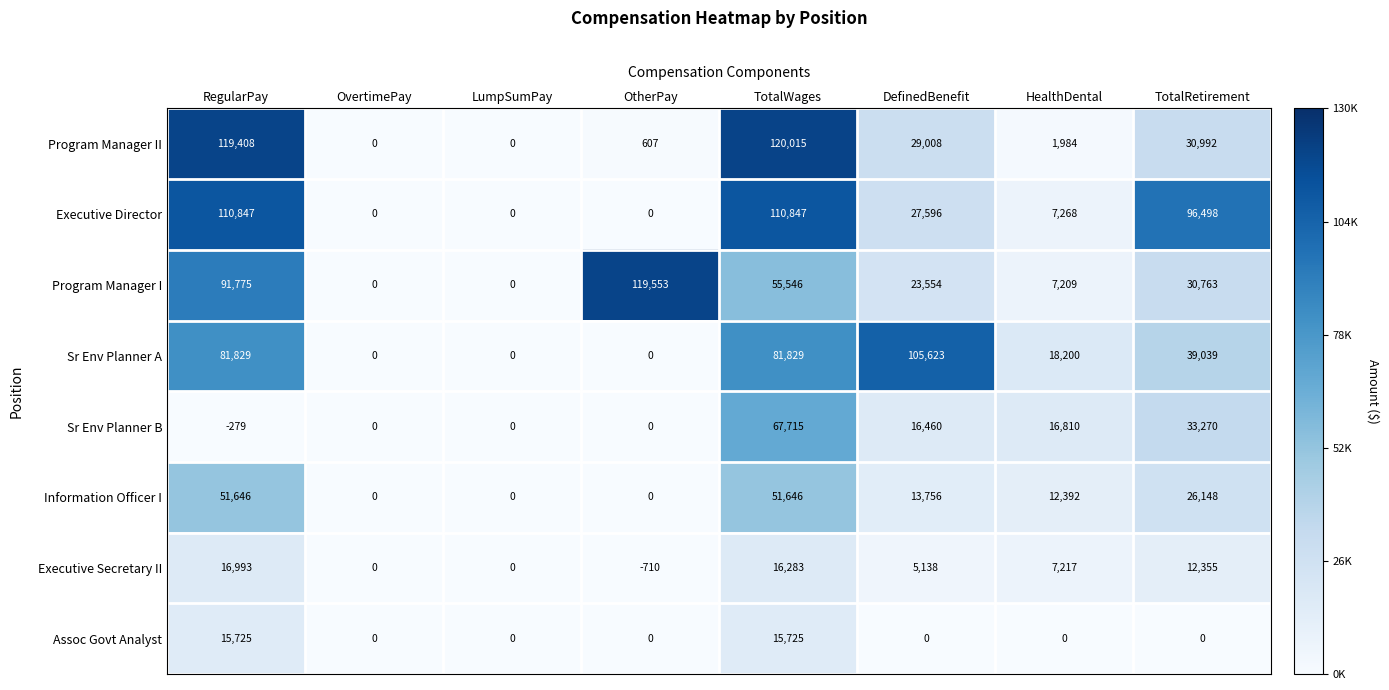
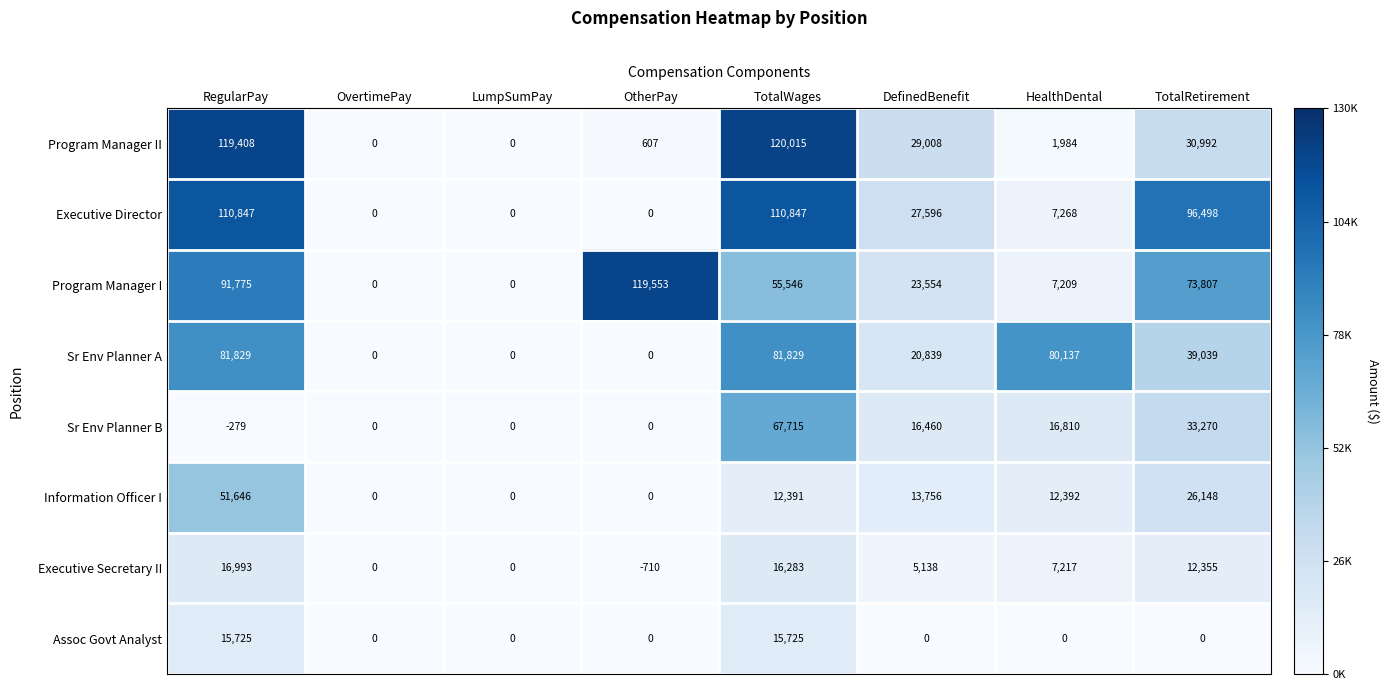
Program Manager I, TotalRetirement: 30,763 -> 73,807
Sr Env Planner A, DefinedBenefit: 105,623 -> 20,839
Sr Env Planner A, HealthDental: 18,200 -> 80,137
Information Officer I, TotalWages: 51,646 -> 12,391
